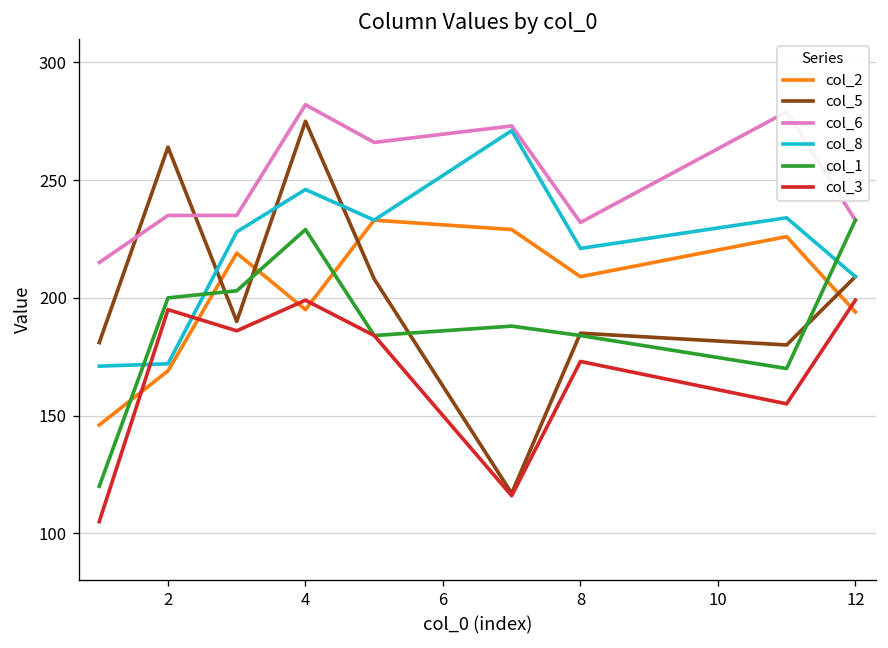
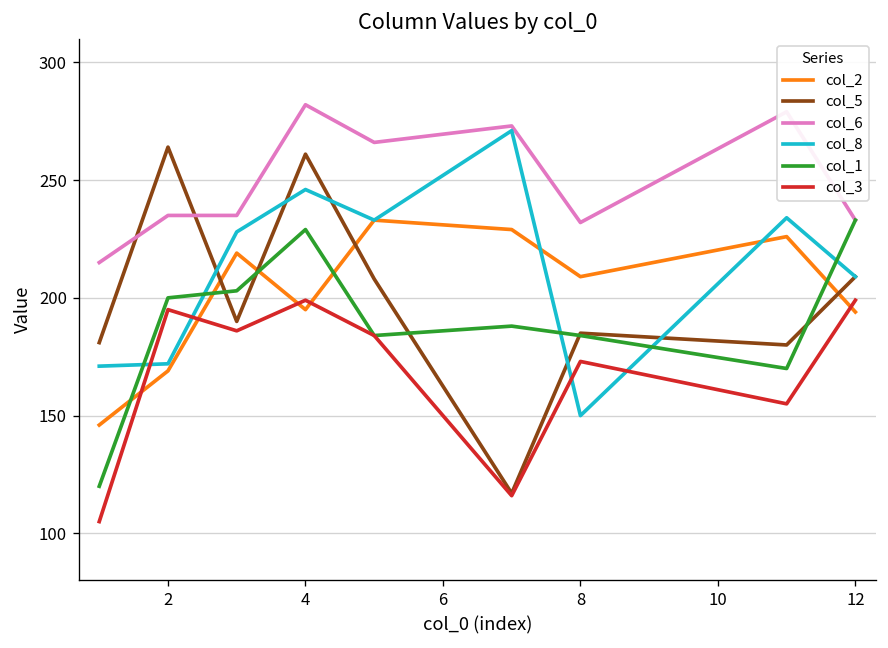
col_5, 4: 275 -> 261
col_8, 8: 221 -> 150
